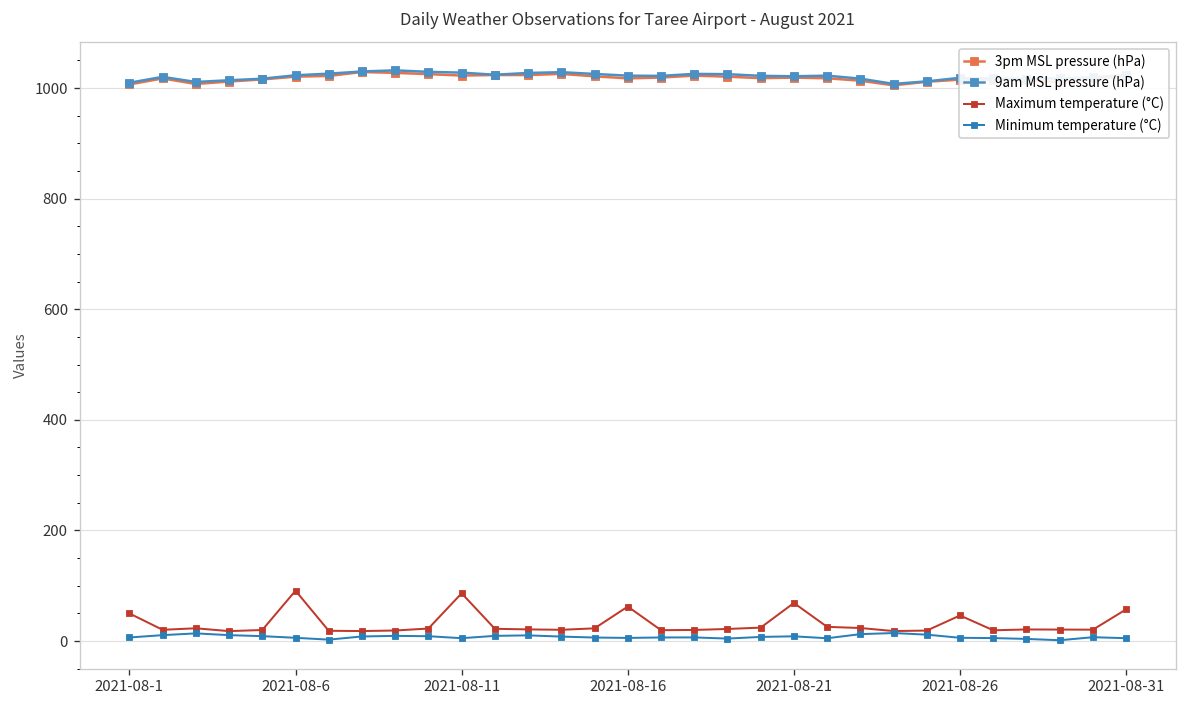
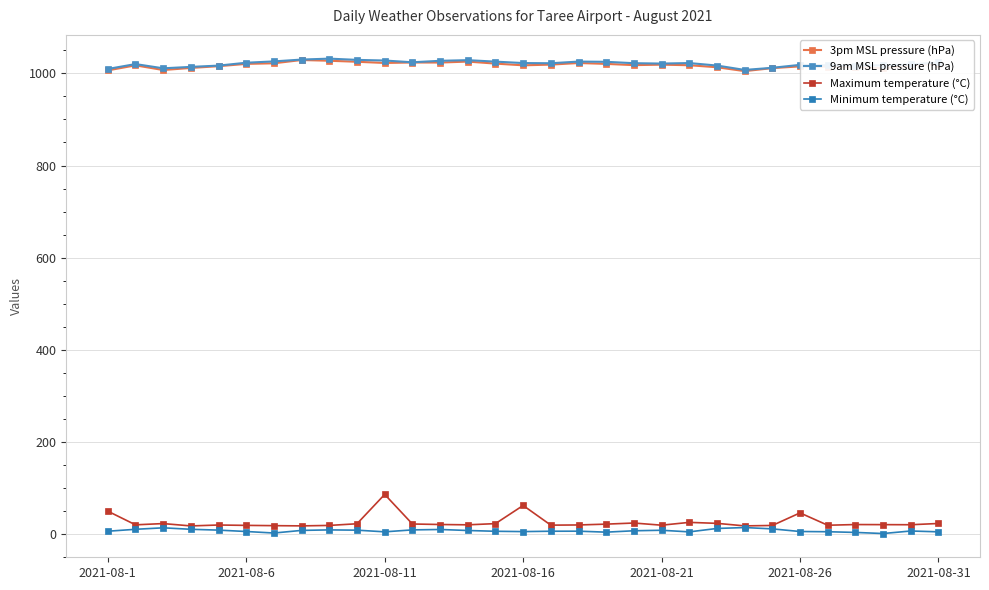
Maximum temperature (°C), 2021-08-6: 90 -> 20
Maximum temperature (°C), 2021-08-21: 70 -> 20
Maximum temperature (°C), 2021-08-31: 60 -> 20
